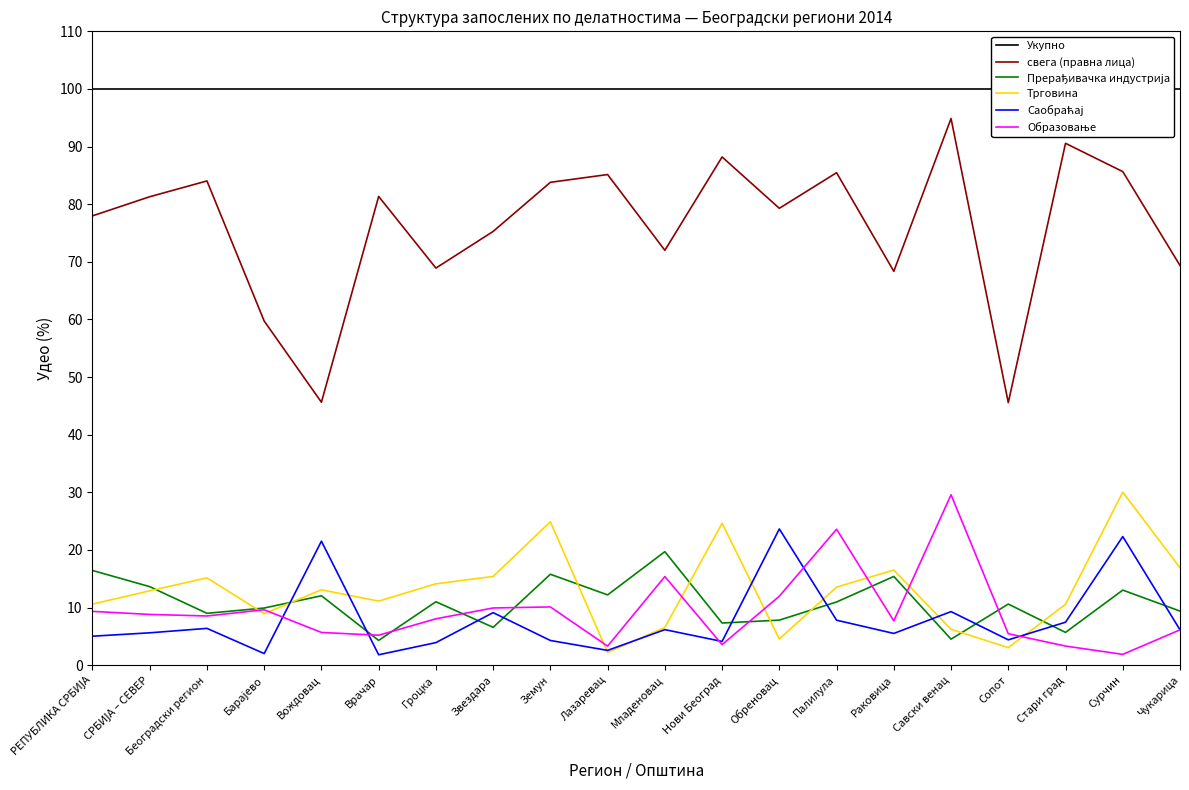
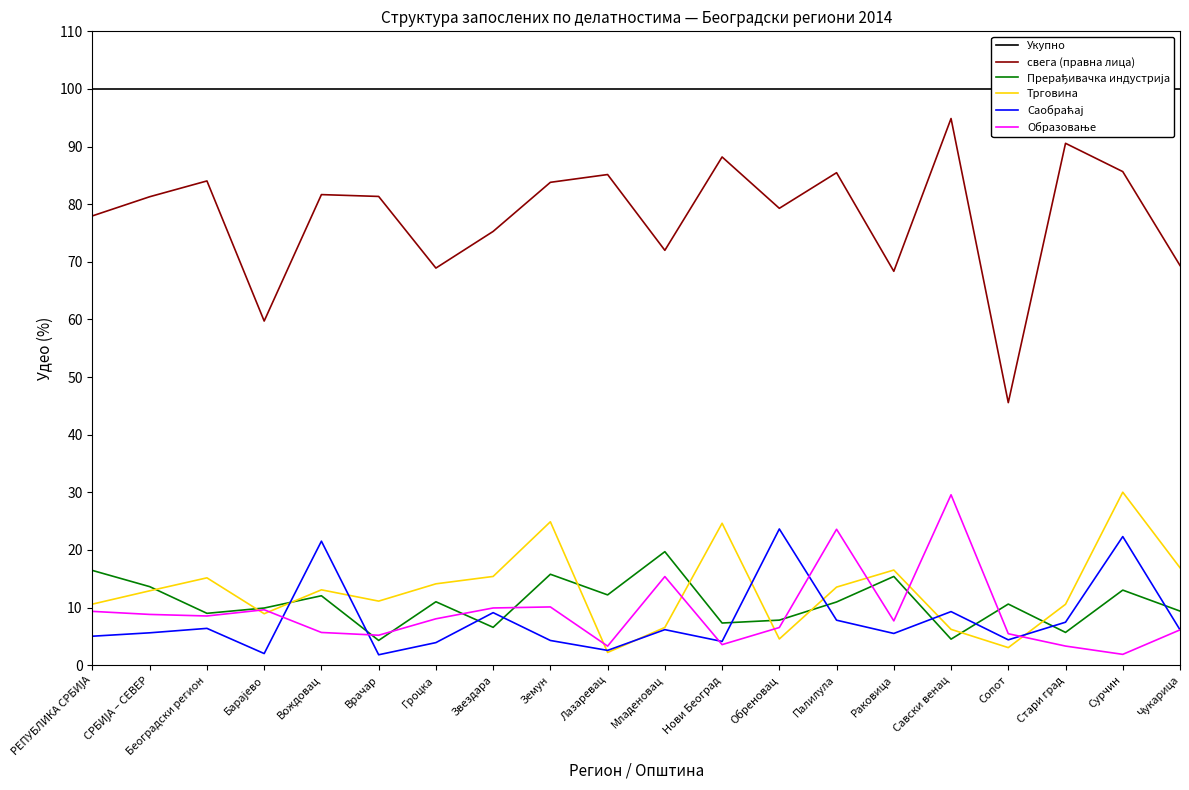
свега (правна лица), Вождовац: 46 -> 82
Образовање, Обреновац: 12 -> 7
